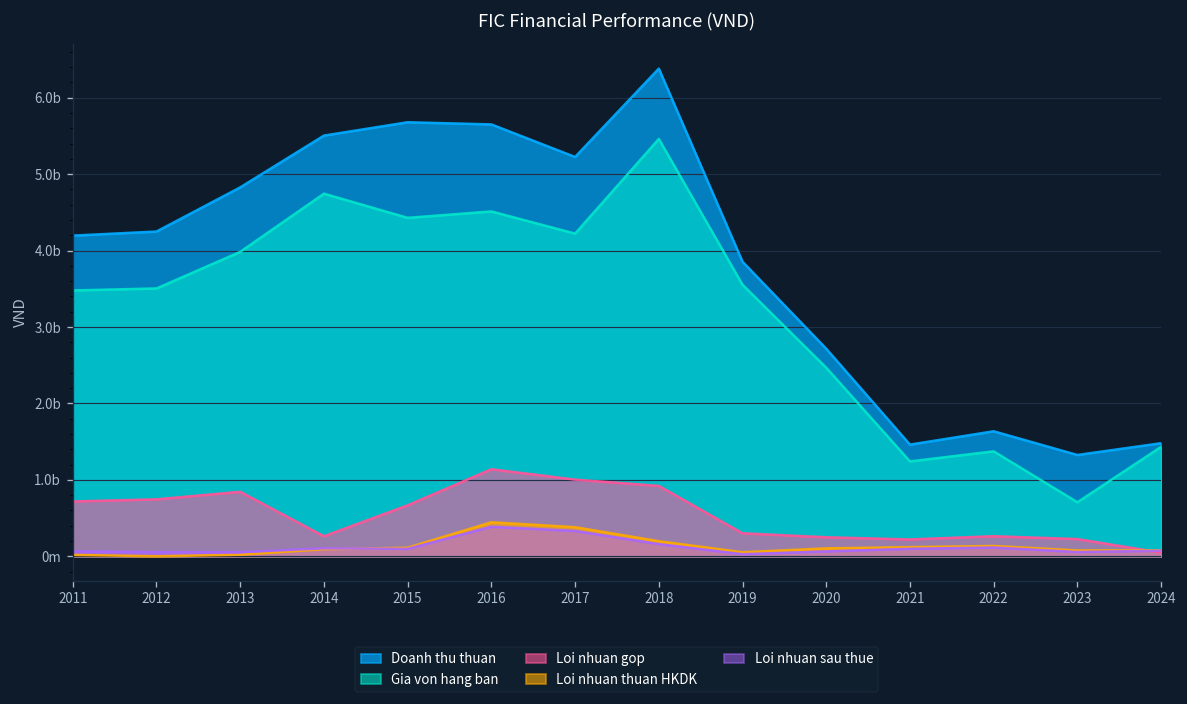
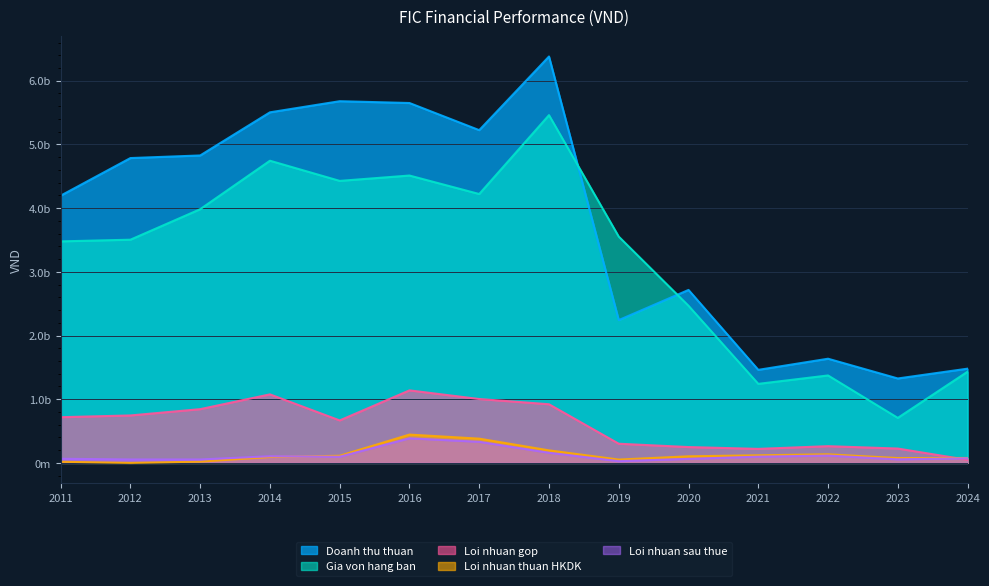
Doanh thu thuan, 2012: 4.2b -> 4.8b
Loi nhuan gop, 2014: 0.3b -> 1.1b
Doanh thu thuan, 2019: 3.9b -> 2.2b
